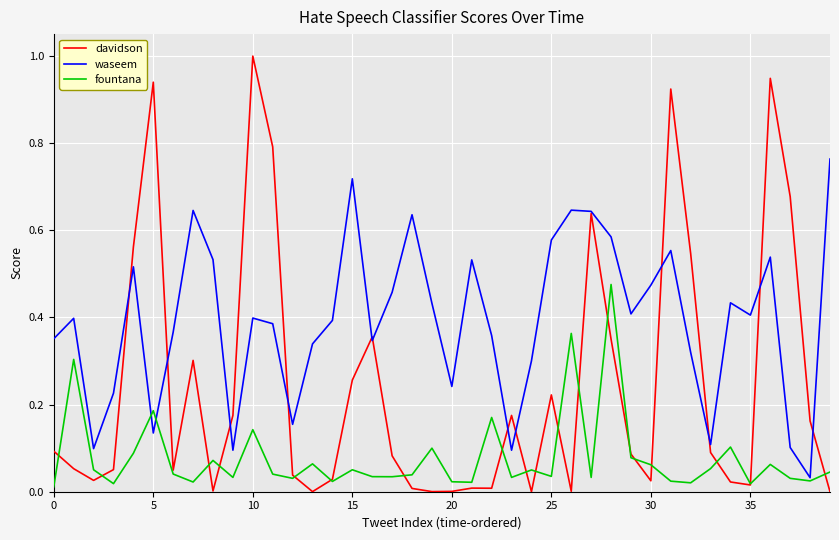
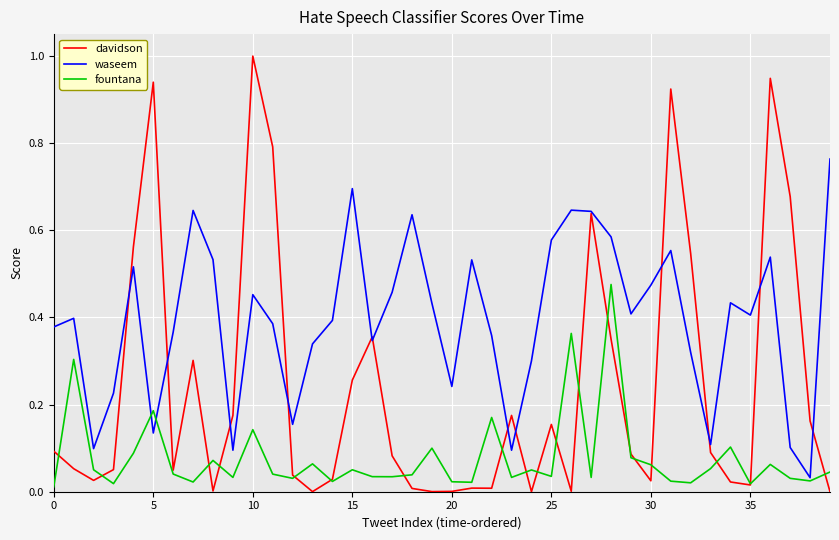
waseem, 0: 0.35 -> 0.38
waseem, 10: 0.40 -> 0.45
waseem, 15: 0.72 -> 0.70
davidson, 25: 0.22 -> 0.15
